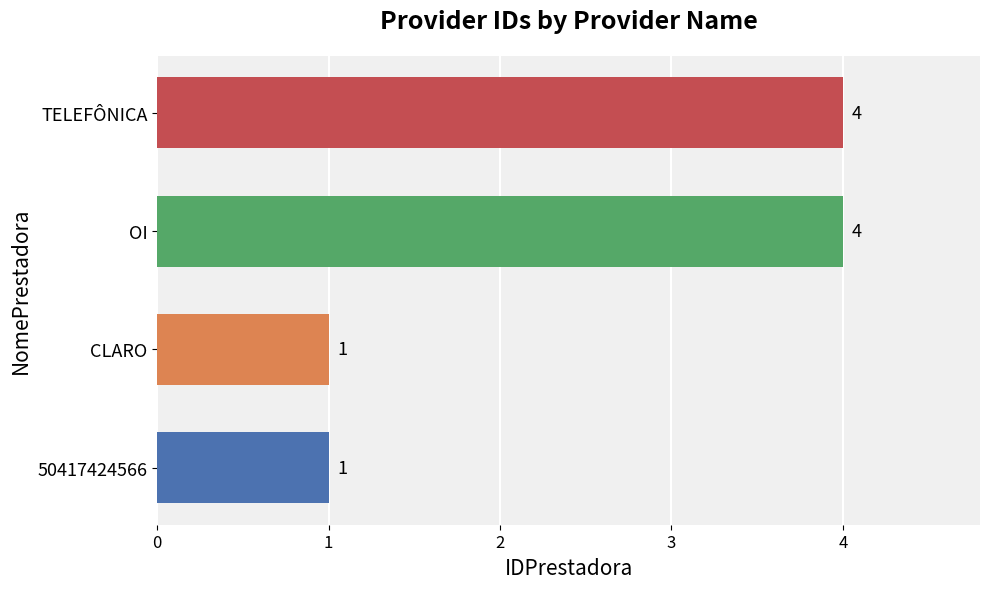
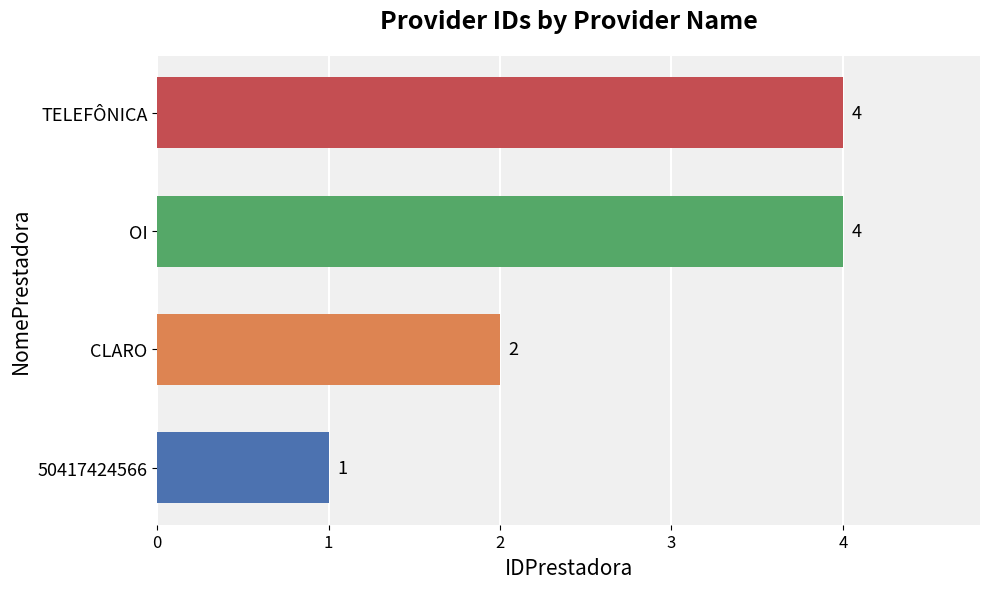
CLARO: 1 -> 2
